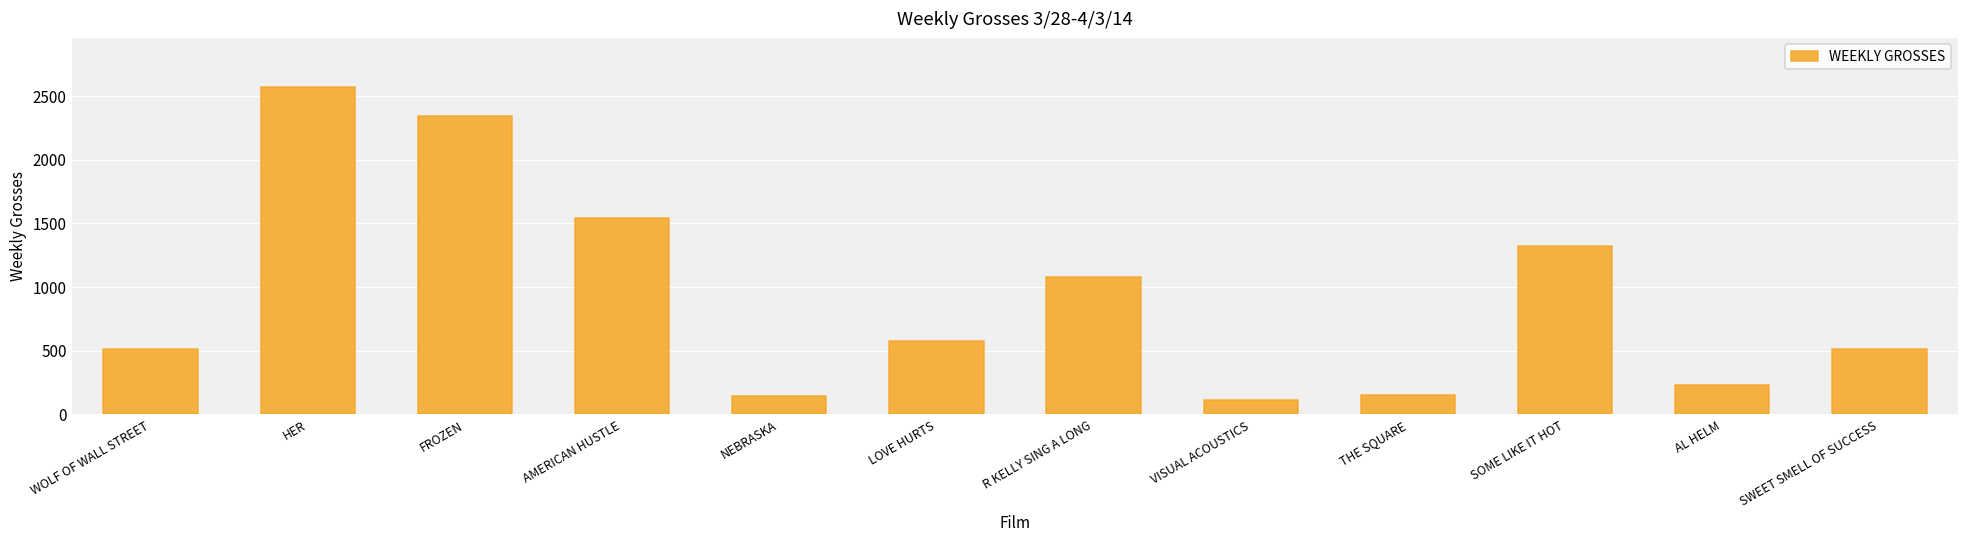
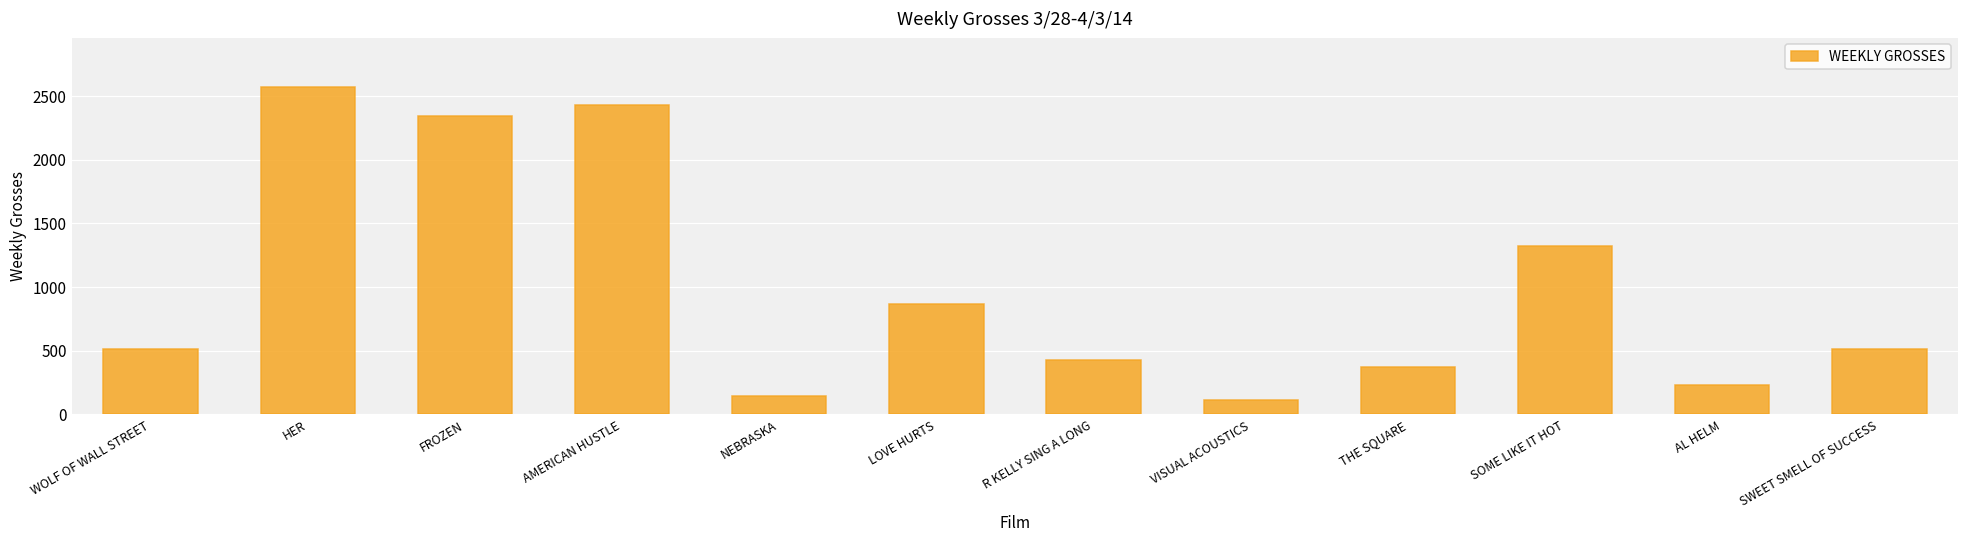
AMERICAN HUSTLE: 1540 -> 2430
LOVE HURTS: 580 -> 870
R KELLY SING A LONG: 1080 -> 430
THE SQUARE: 150 -> 370
